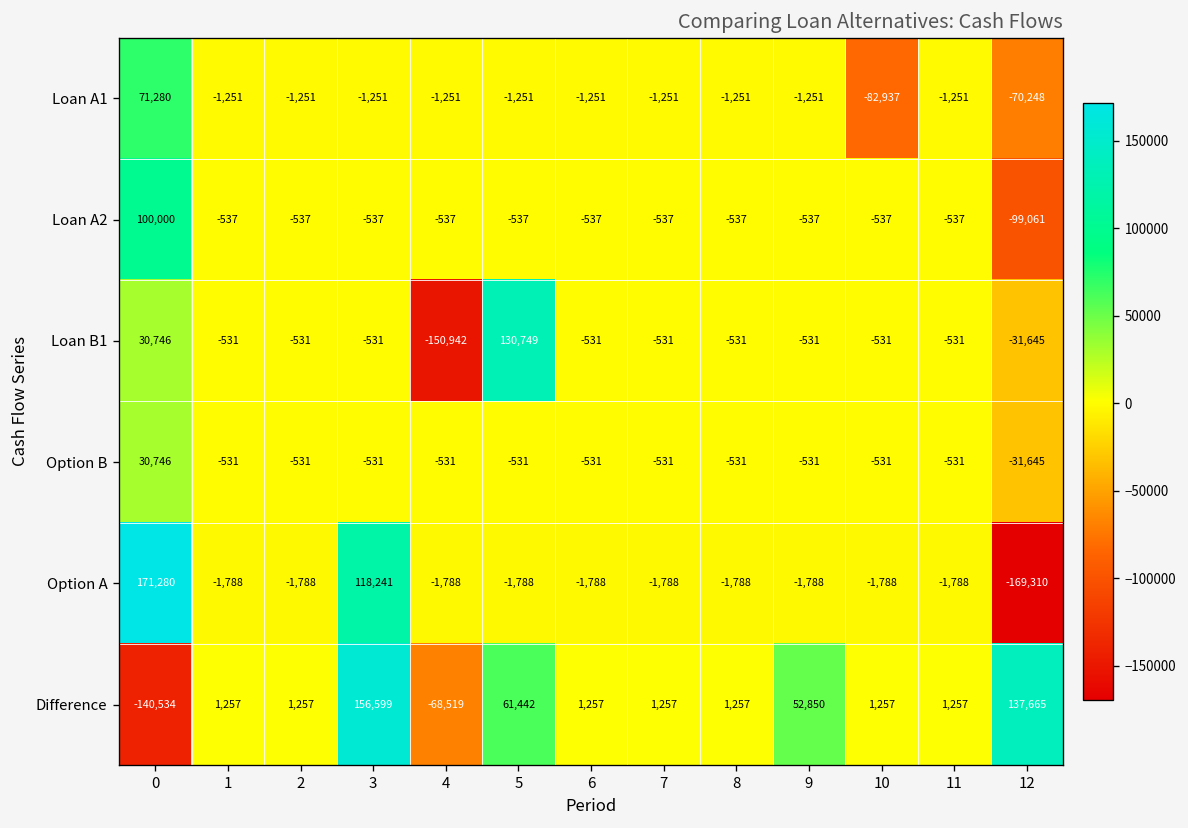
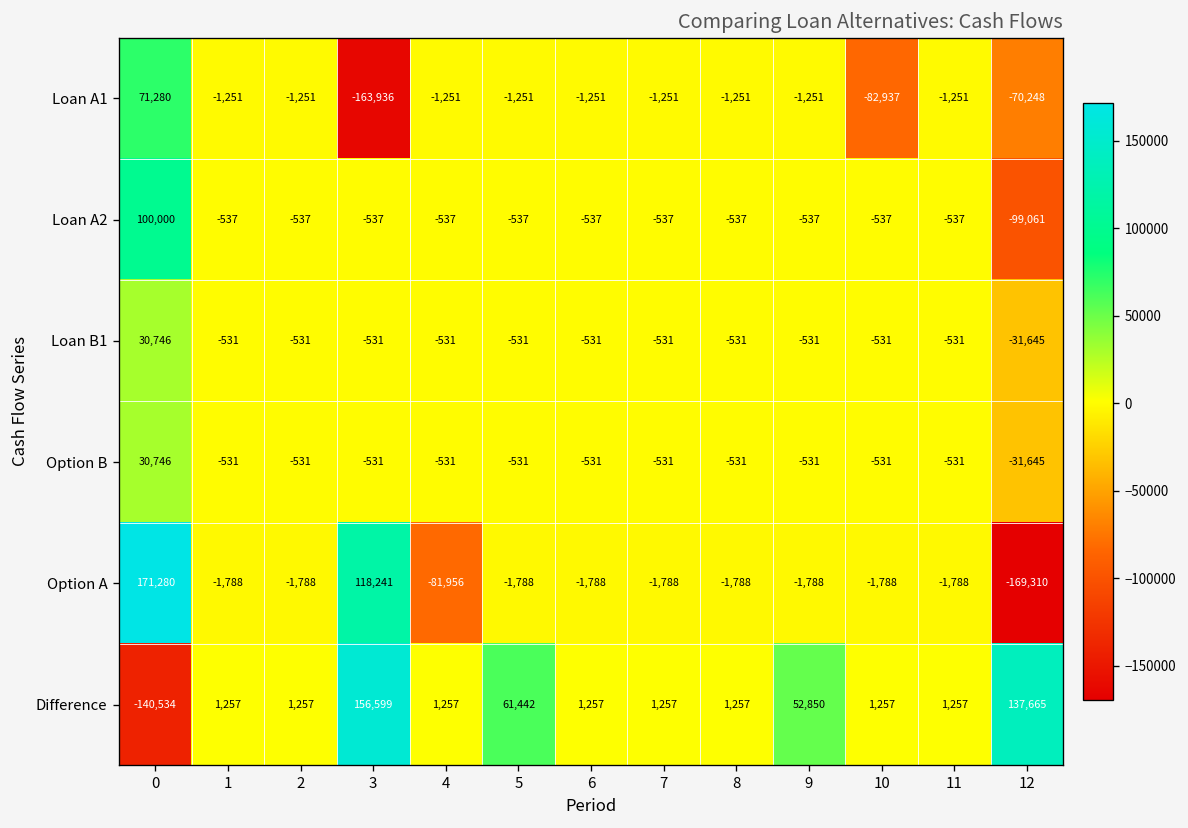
Loan A1, 3: -1,251 -> -163,936
Loan B1, 4: -150,942 -> -531
Loan B1, 5: 130,749 -> -531
Option A, 4: -1,788 -> -81,956
Difference, 4: -68,519 -> 1,257
